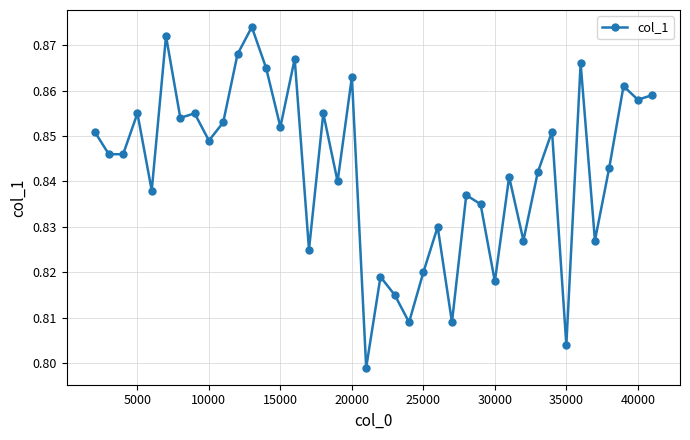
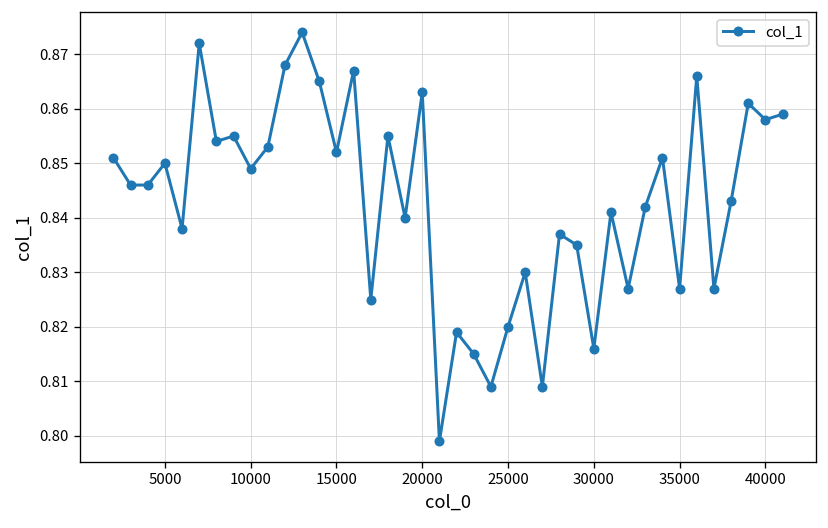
5000: 0.855 -> 0.850
30000: 0.818 -> 0.816
35000: 0.804 -> 0.827
